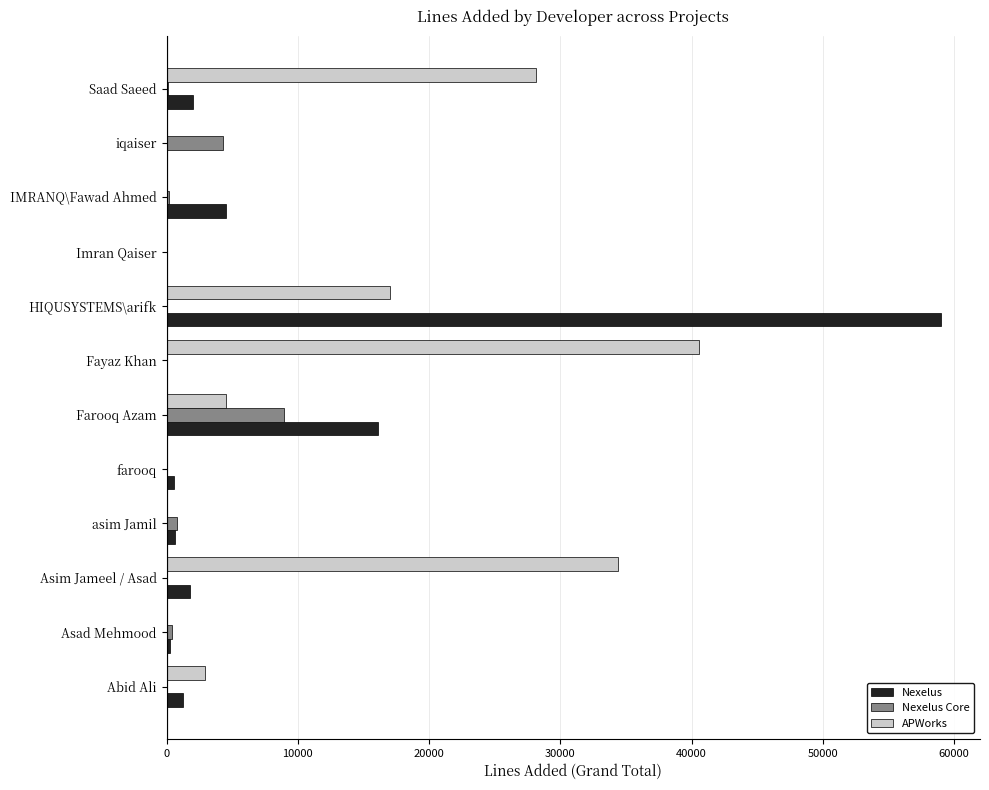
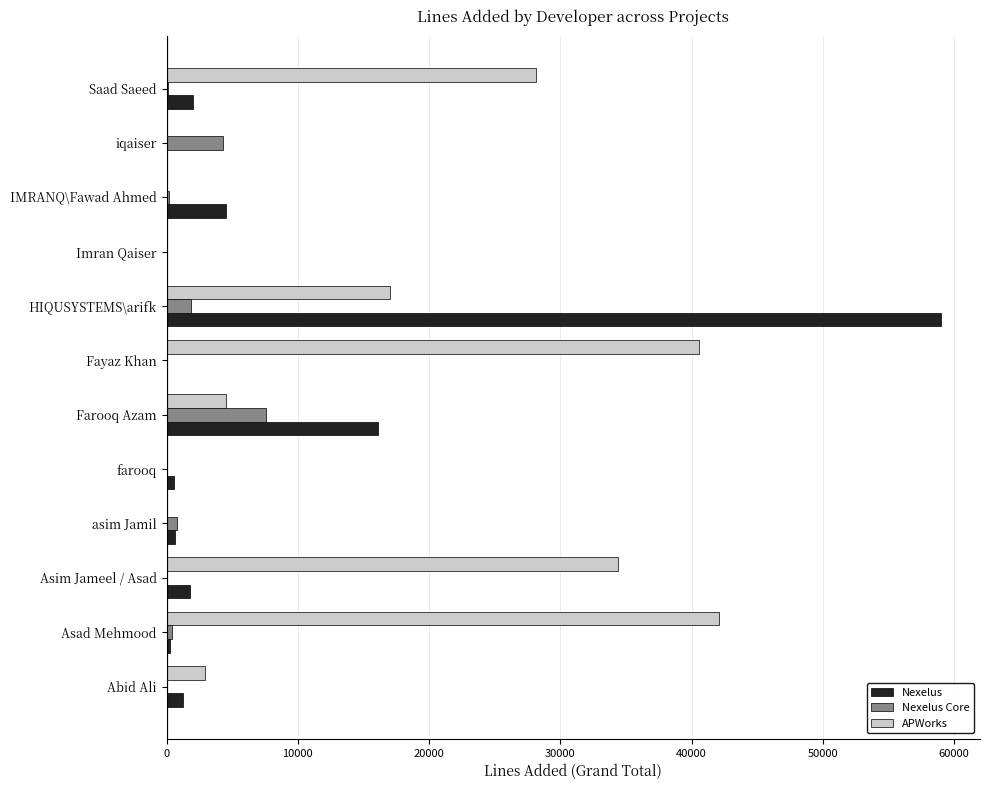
Nexelus Core, HIQUSYSTEMS\arifk: 0 -> 1900
Nexelus Core, Farooq Azam: 8900 -> 7600
APWorks, Asad Mehmood: 0 -> 42100
